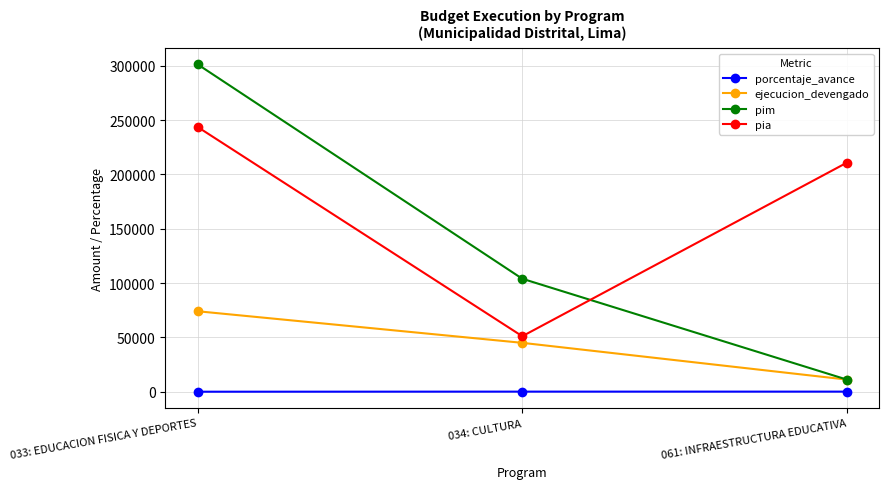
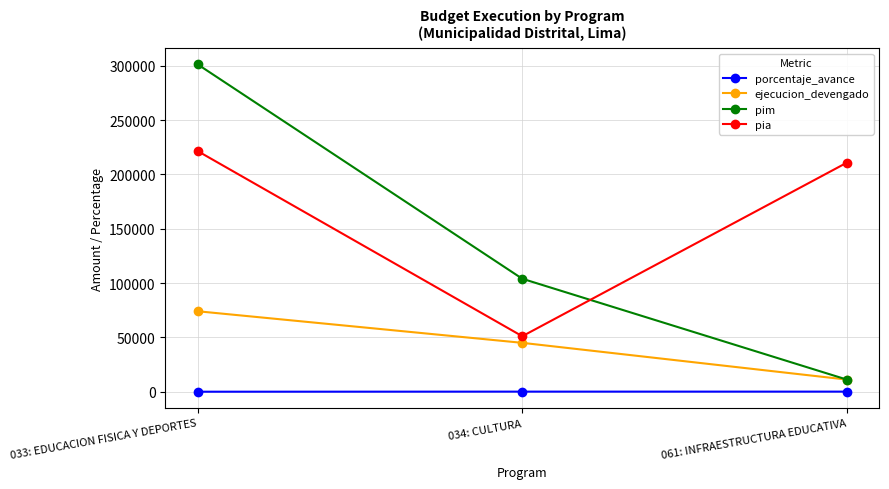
pia, 033: EDUCACION FISICA Y DEPORTES: 244000 -> 221000
